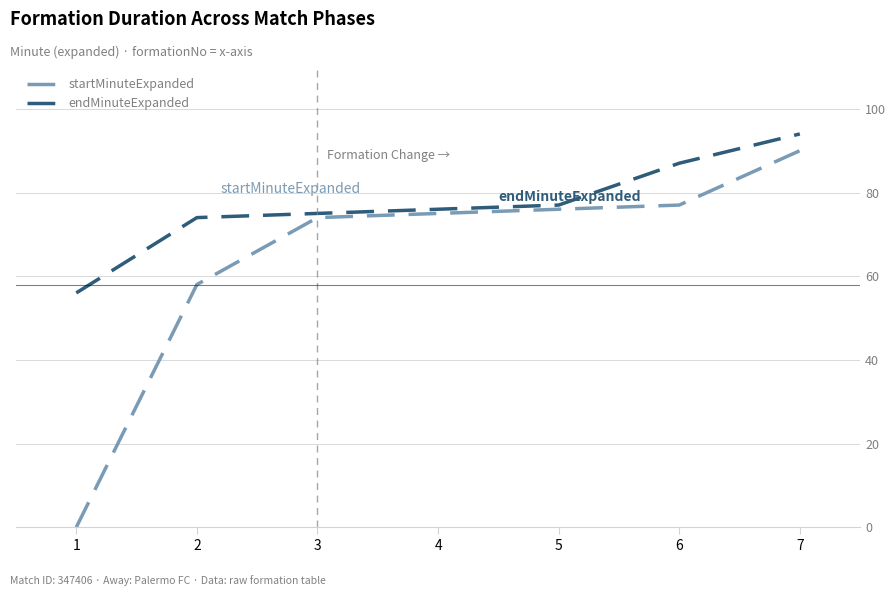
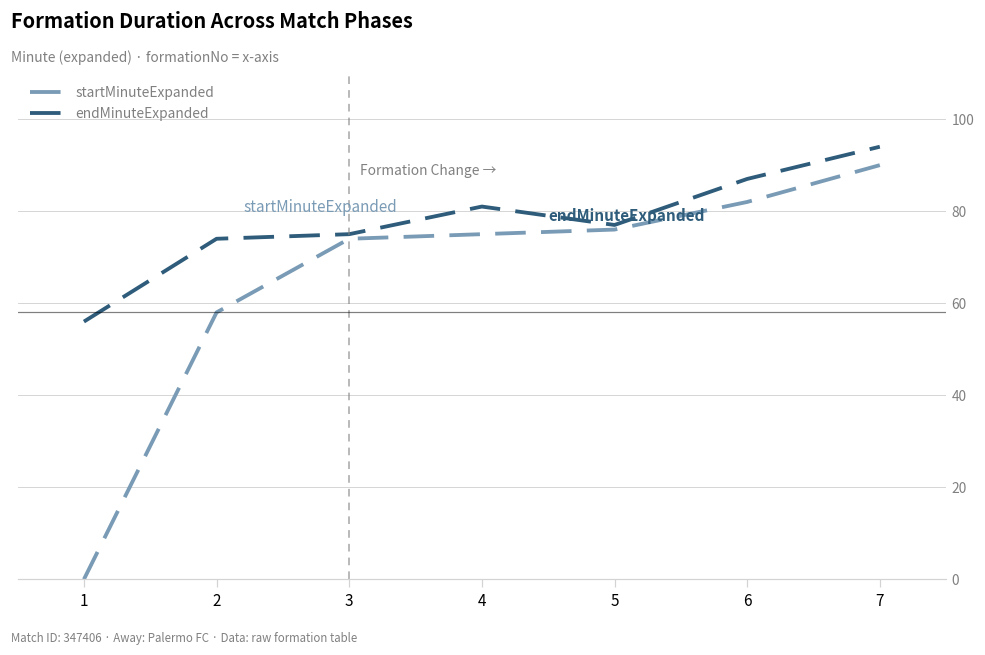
endMinuteExpanded, 4: 76 -> 81
startMinuteExpanded, 6: 77 -> 82
